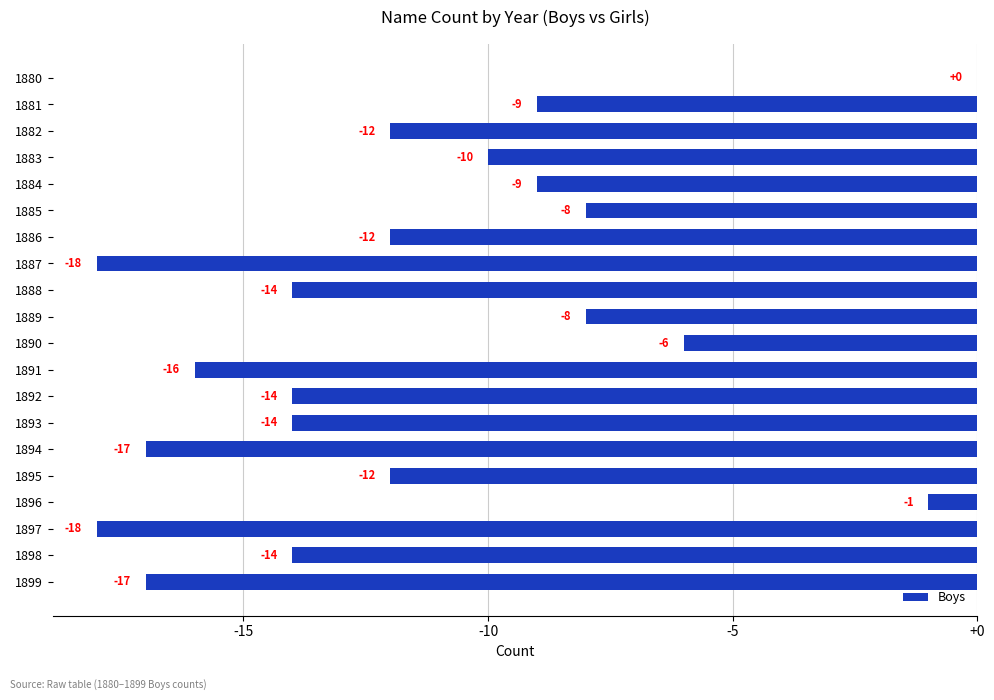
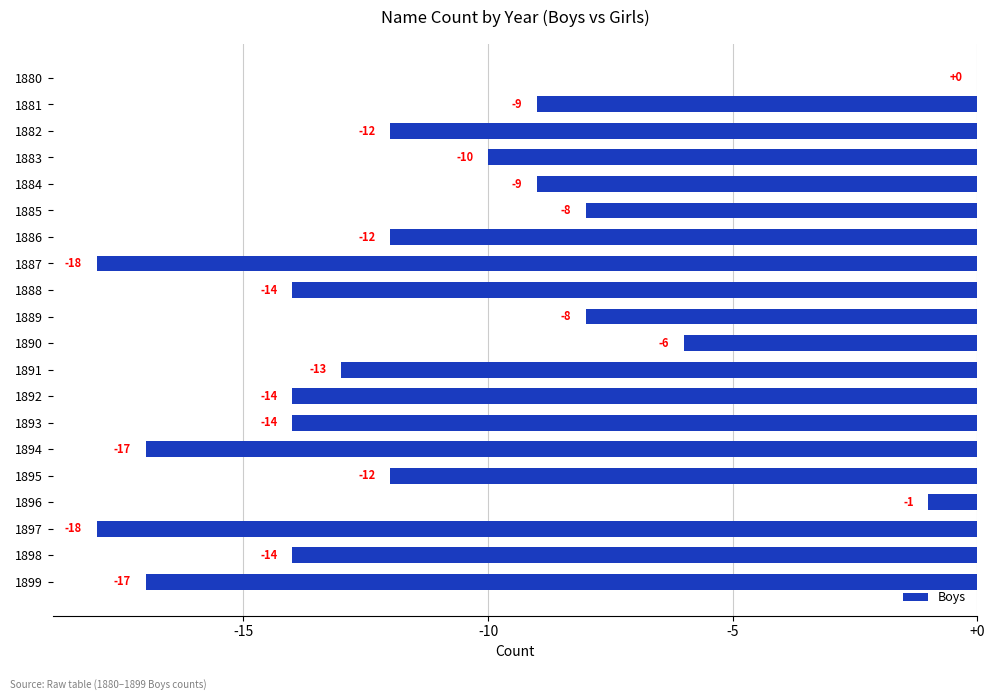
1891: -16 -> -13
